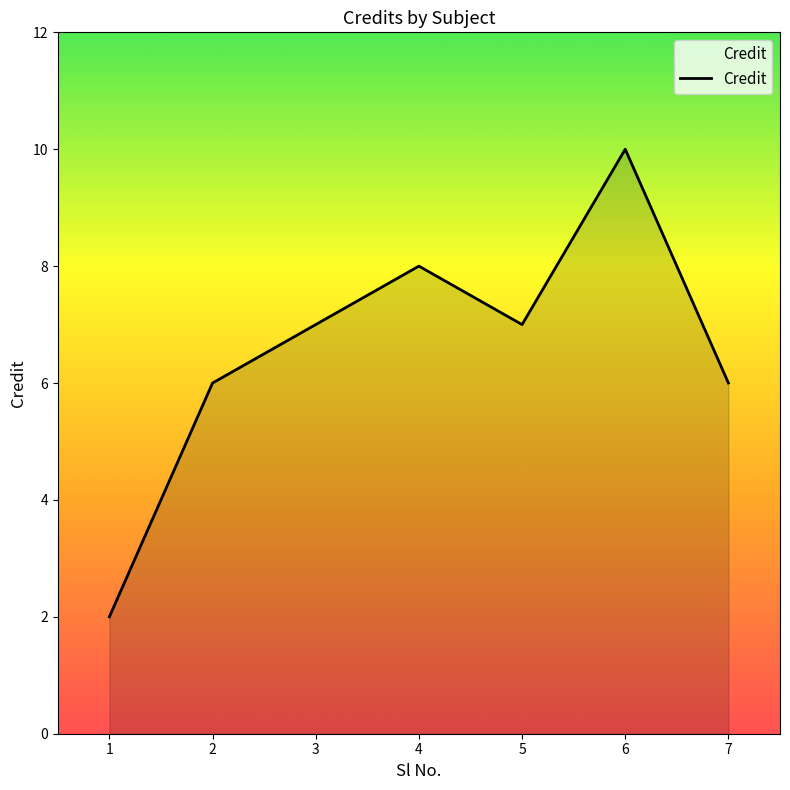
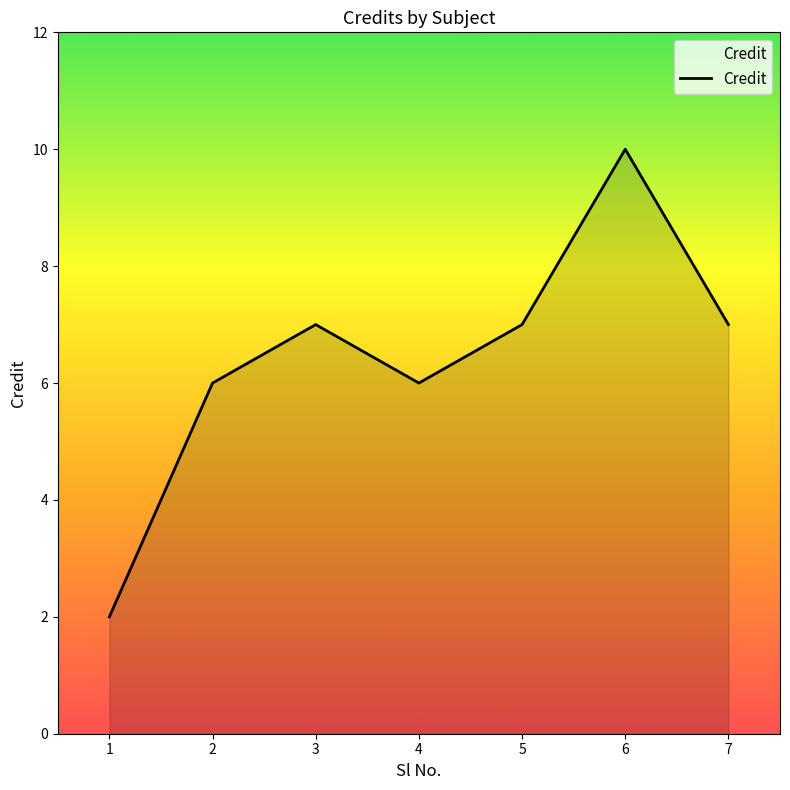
4: 8 -> 6
7: 6 -> 7
